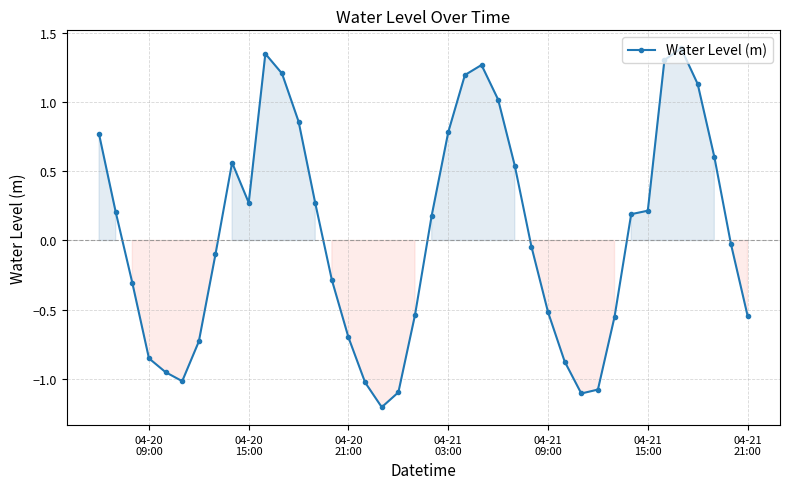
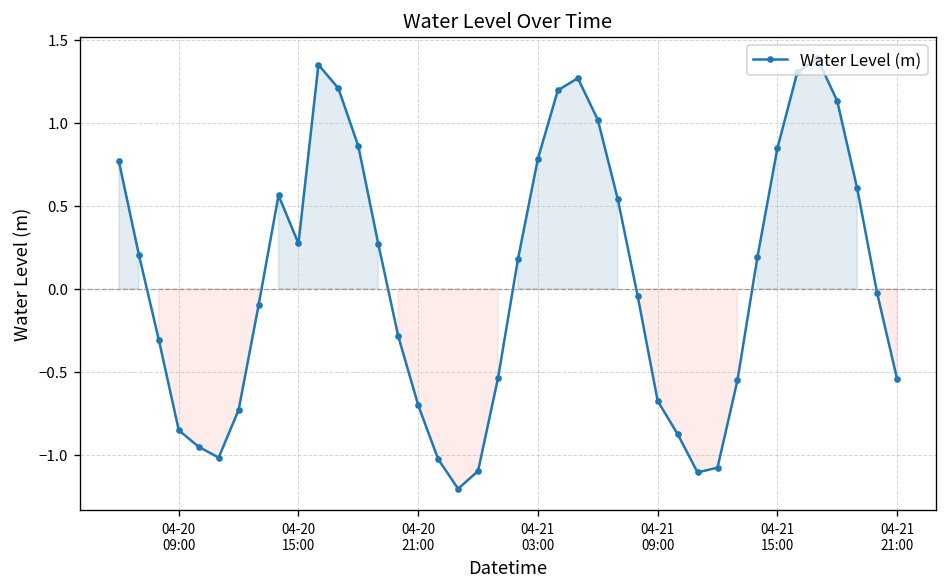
04-21 09:00: -0.52 -> -0.68
04-21 15:00: 0.22 -> 0.85
